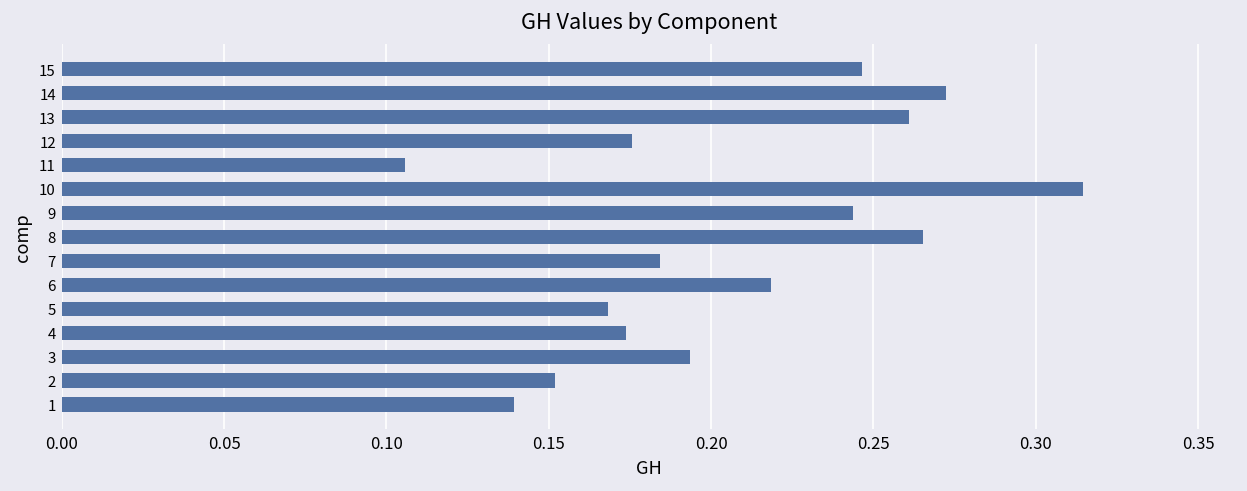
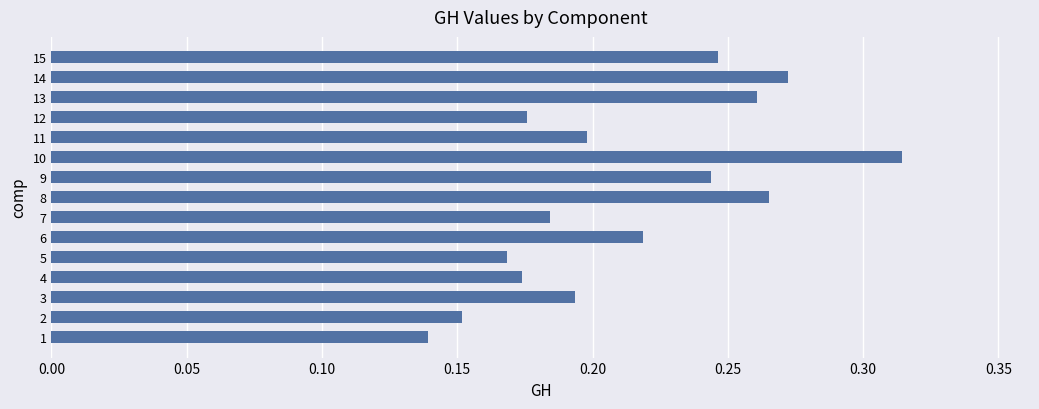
11: 0.106 -> 0.198
